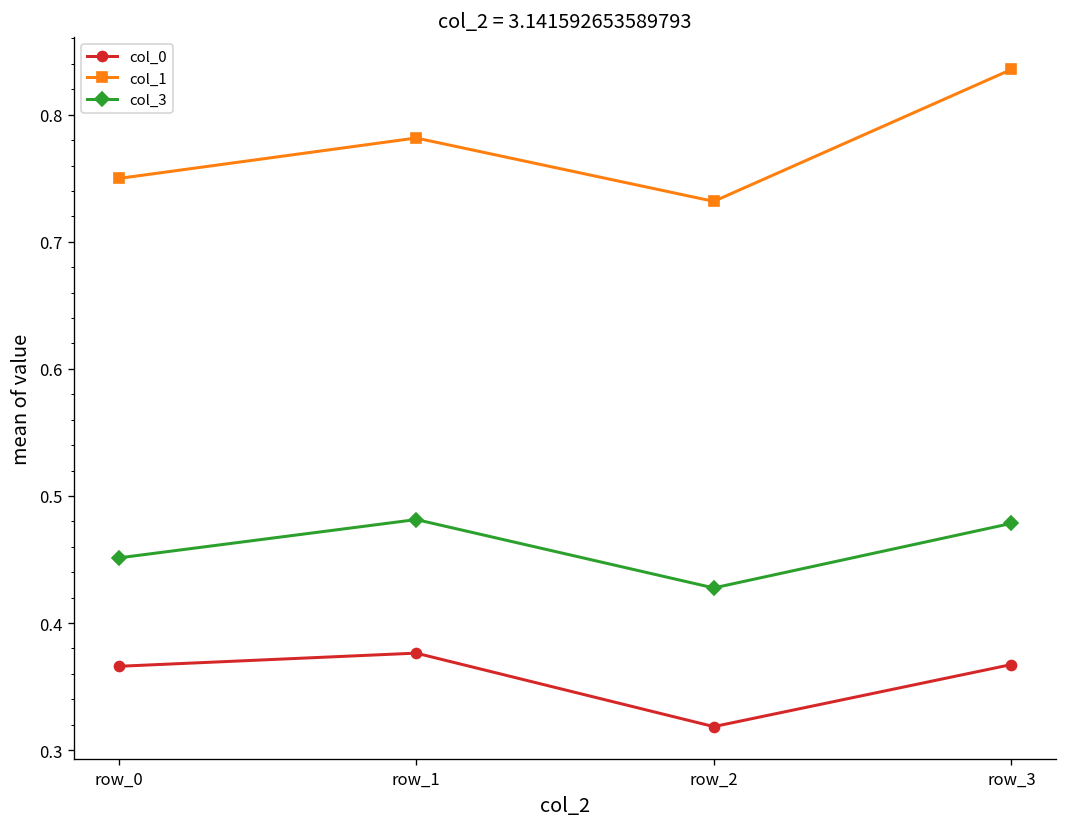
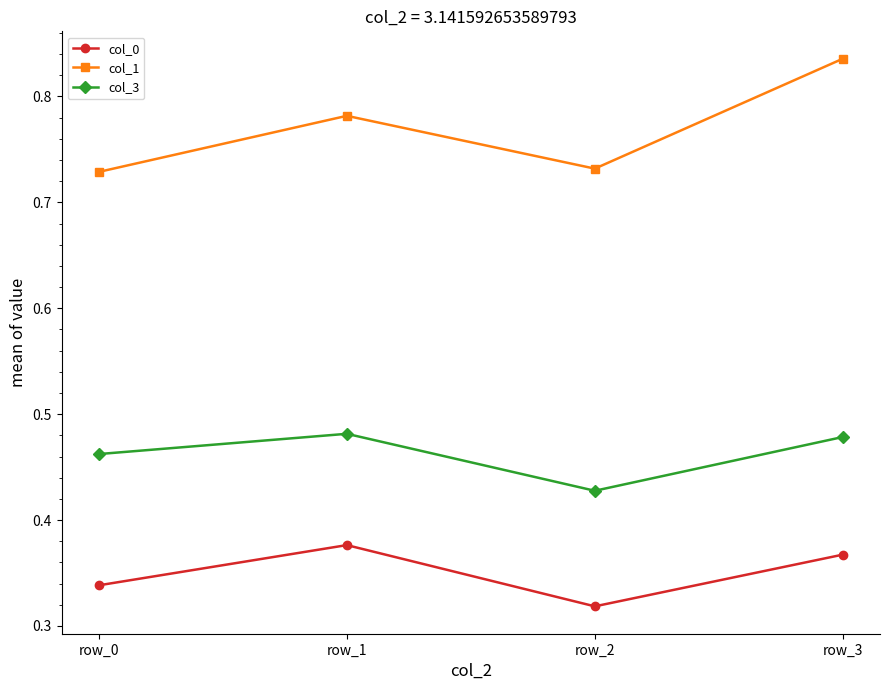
col_0, row_0: 0.366 -> 0.338
col_1, row_0: 0.750 -> 0.729
col_3, row_0: 0.451 -> 0.462
